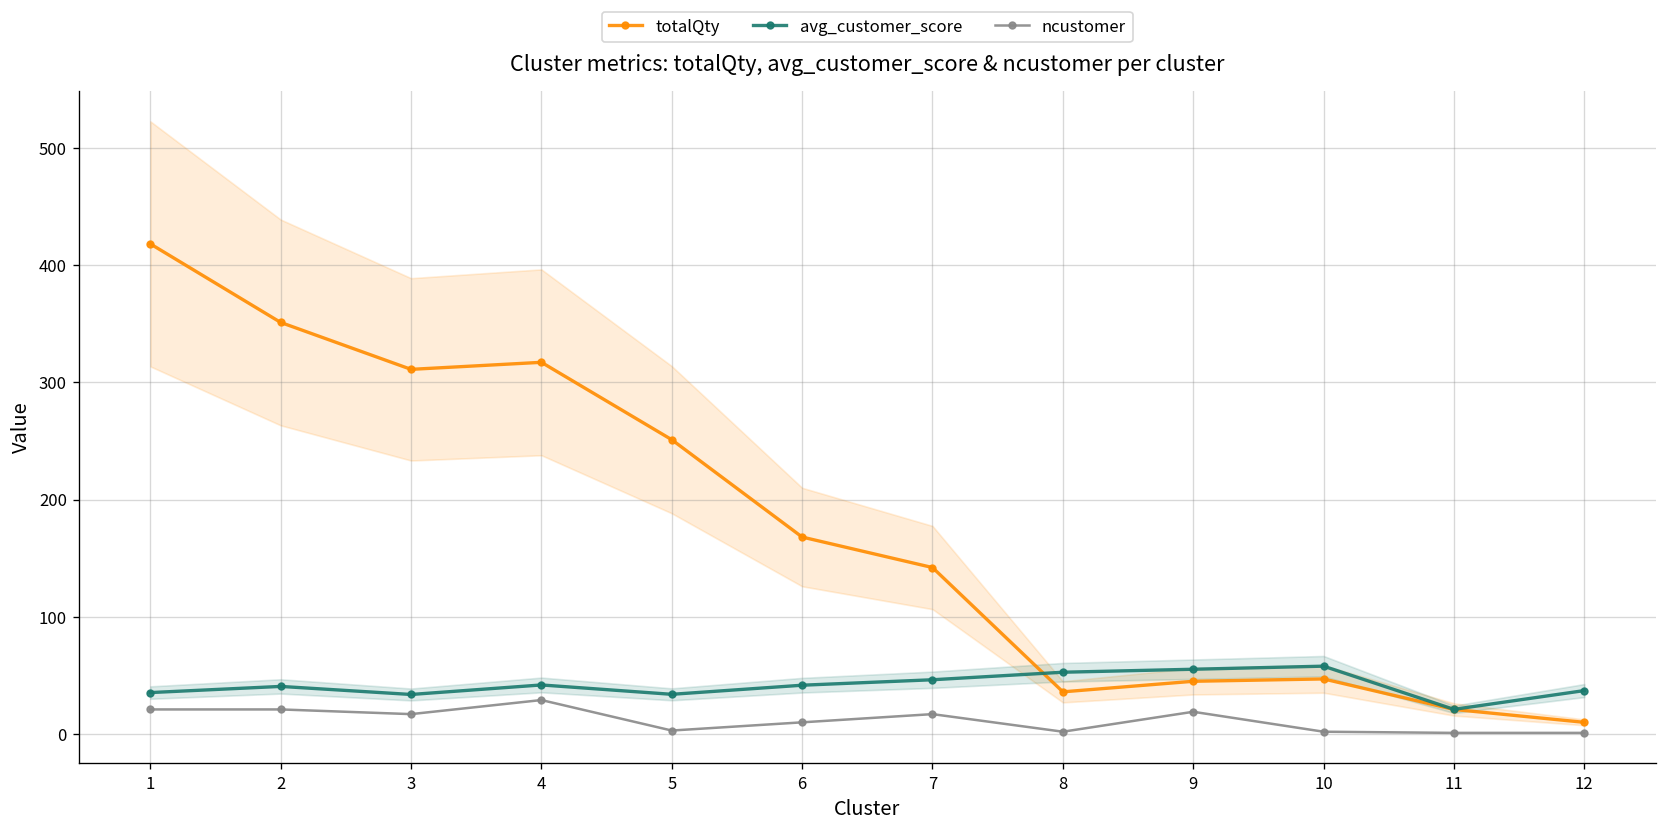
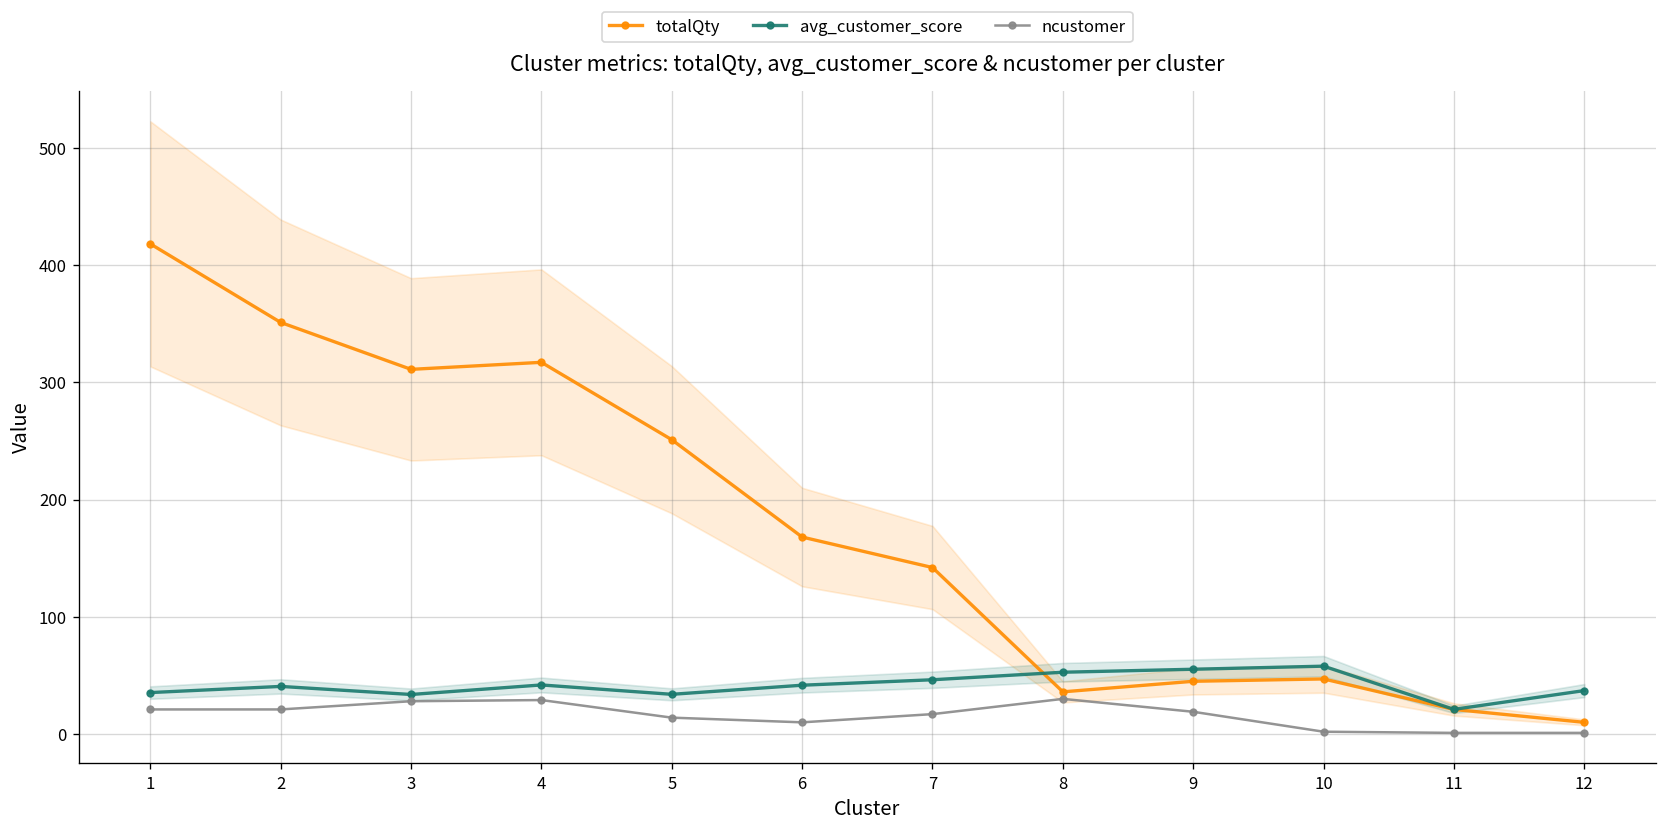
ncustomer, 3: 20 -> 30
ncustomer, 5: 0 -> 10
ncustomer, 8: 0 -> 30
